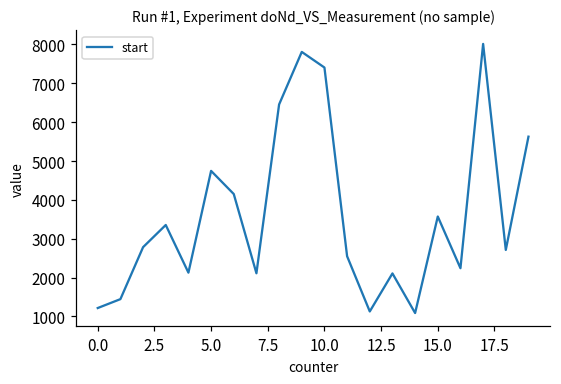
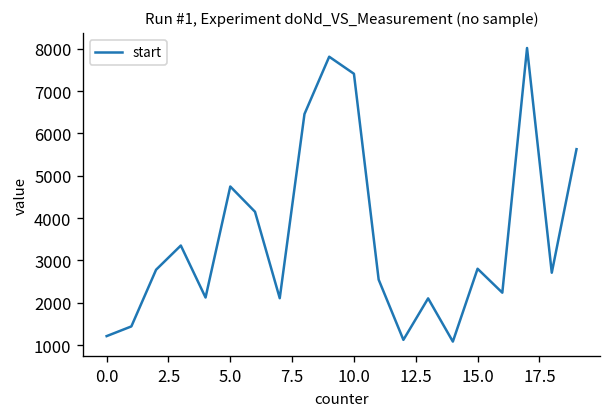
15.0: 3600 -> 2800
